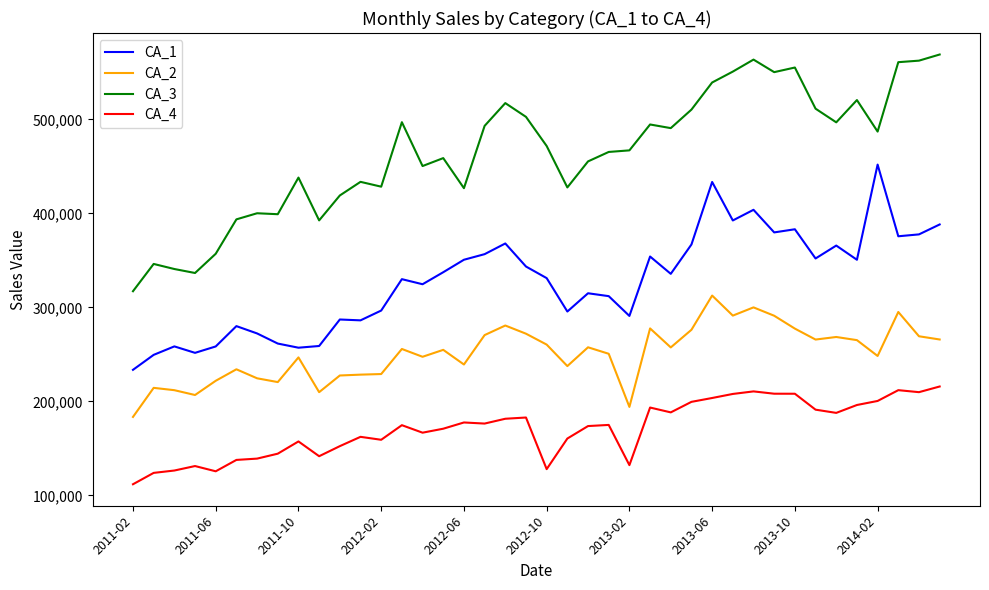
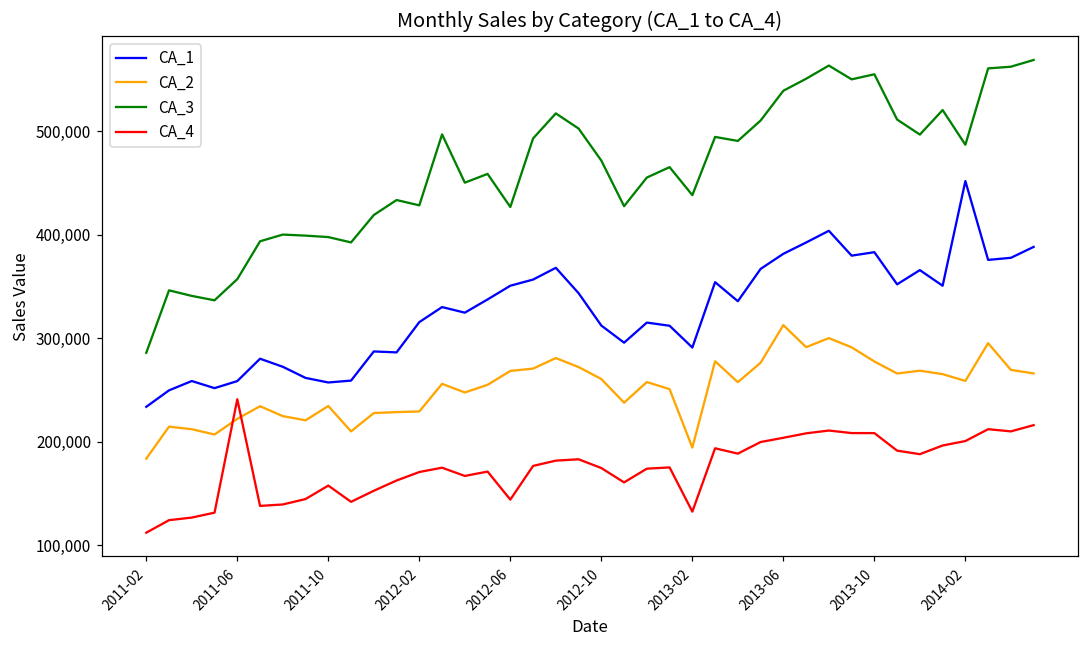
CA_3, 2011-02: 320,000 -> 290,000
CA_4, 2011-06: 130,000 -> 240,000
CA_2, 2011-10: 250,000 -> 230,000
CA_3, 2011-10: 440,000 -> 400,000
CA_1, 2012-02: 300,000 -> 320,000
CA_4, 2012-02: 160,000 -> 170,000
CA_2, 2012-06: 240,000 -> 270,000
CA_4, 2012-06: 180,000 -> 140,000
CA_1, 2012-10: 330,000 -> 310,000
CA_4, 2012-10: 130,000 -> 170,000
CA_3, 2013-02: 470,000 -> 440,000
CA_1, 2013-06: 430,000 -> 380,000
CA_2, 2014-02: 250,000 -> 260,000
